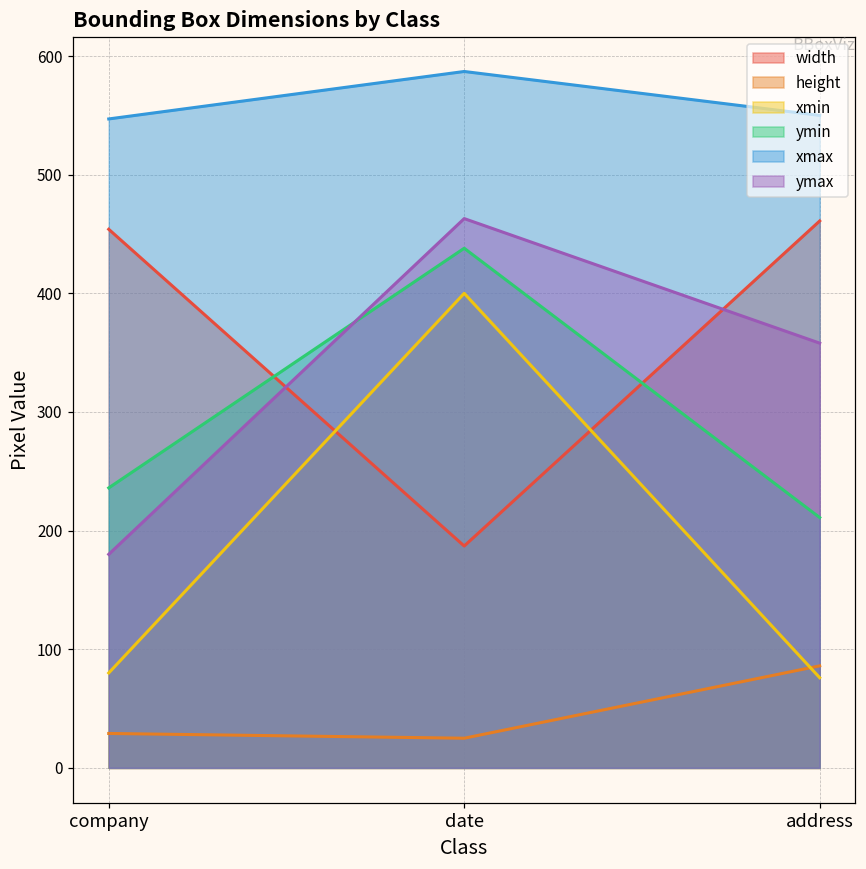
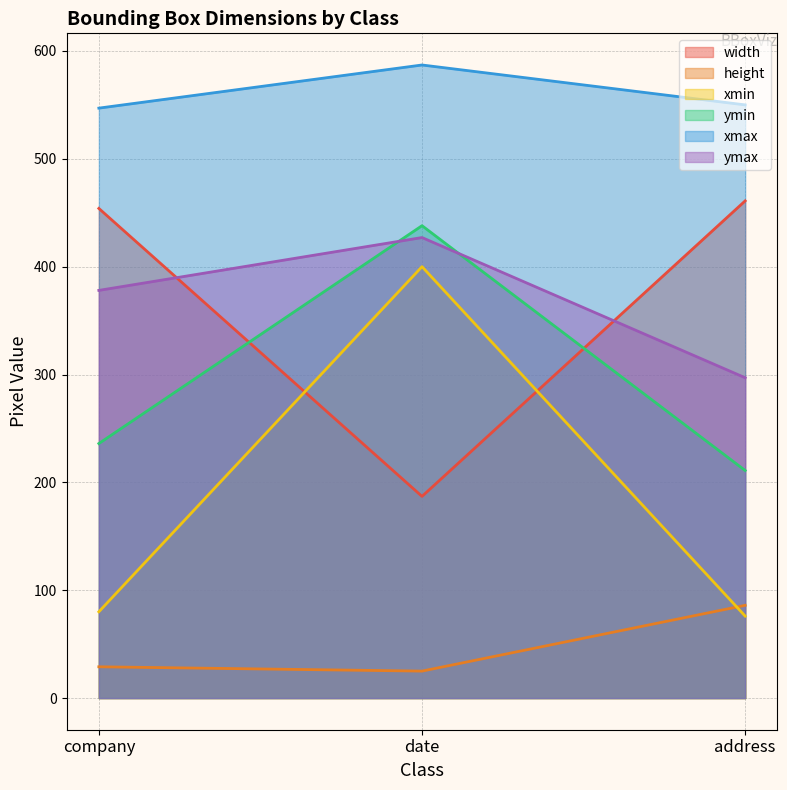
ymax, company: 180 -> 378
ymax, date: 463 -> 427
ymax, address: 358 -> 297
